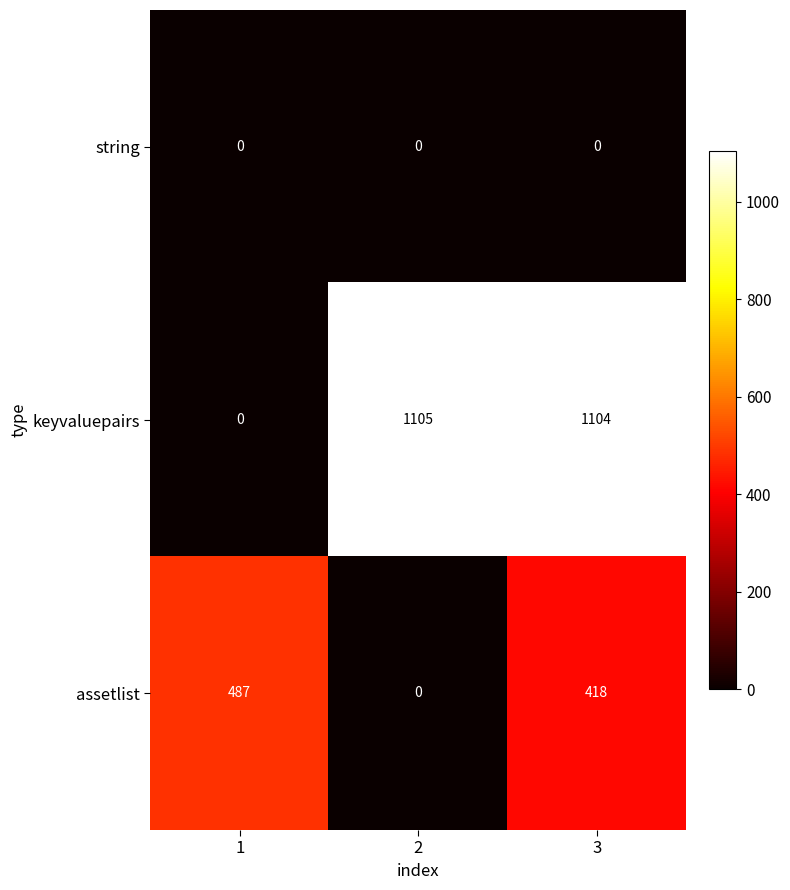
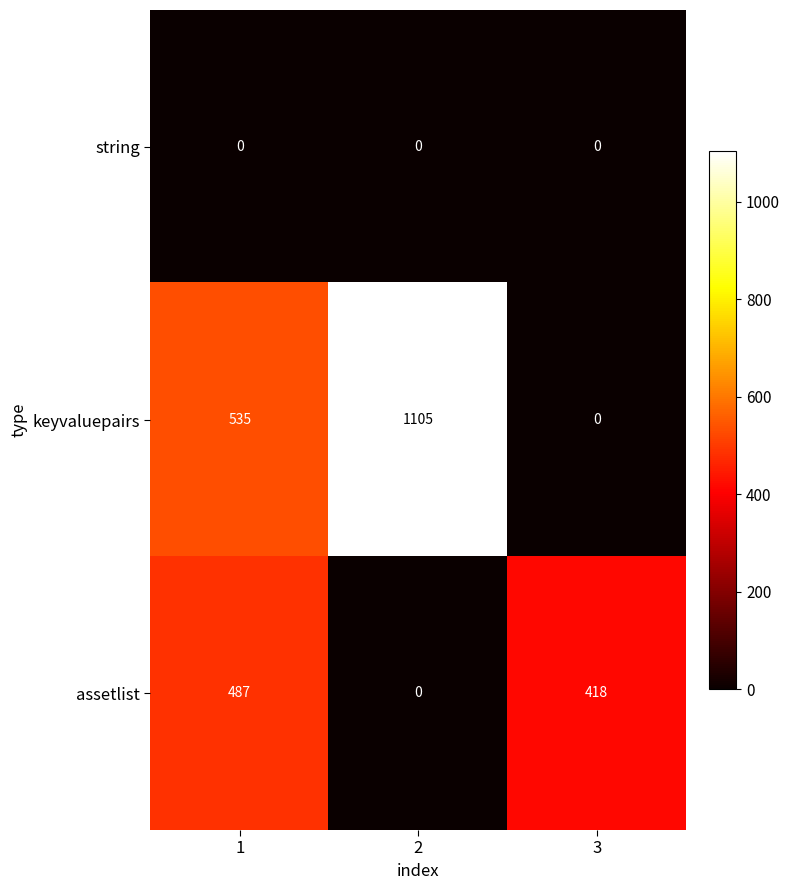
keyvaluepairs, 1: 0 -> 535
keyvaluepairs, 3: 1104 -> 0
